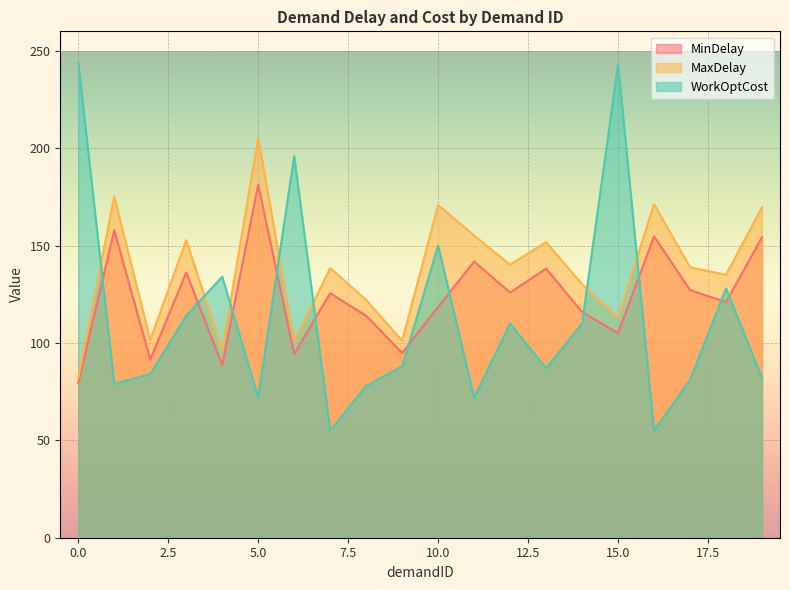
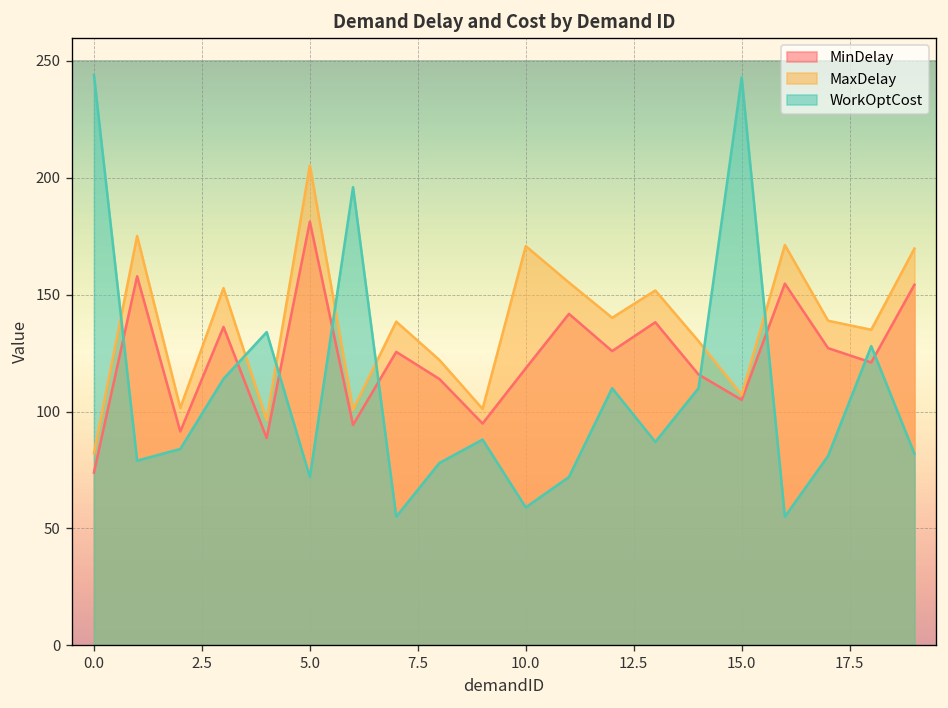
MinDelay, 0.0: 80 -> 74
WorkOptCost, 10.0: 150 -> 59
MaxDelay, 15.0: 113 -> 107
